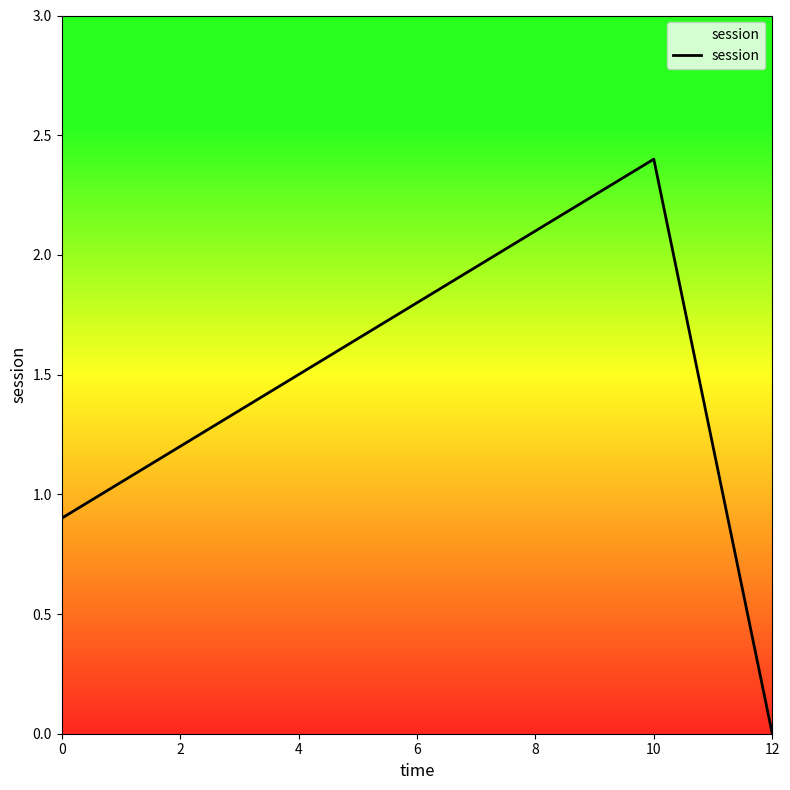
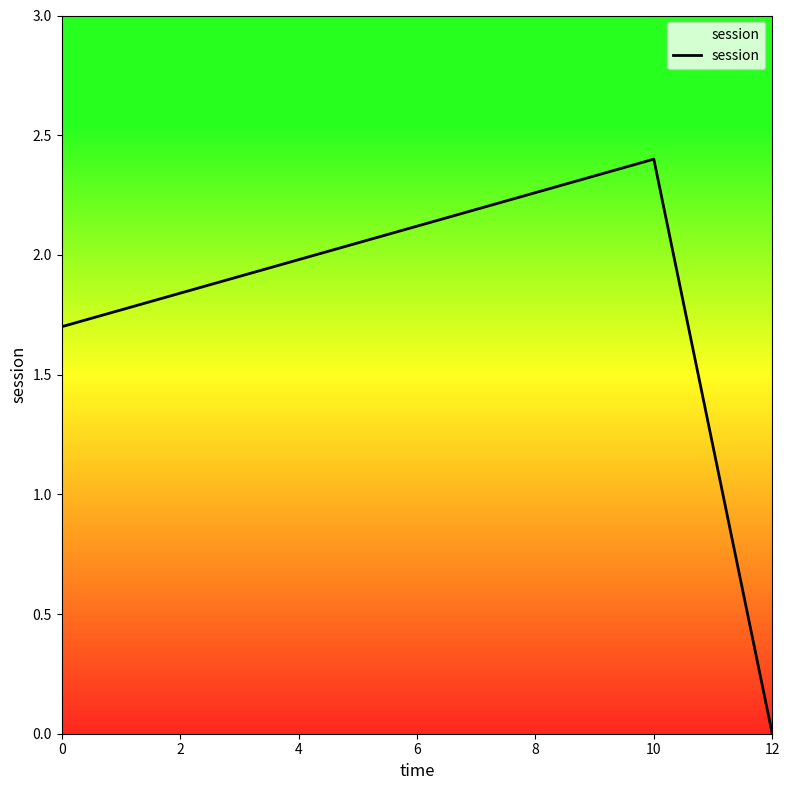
0: 0.9 -> 1.7
